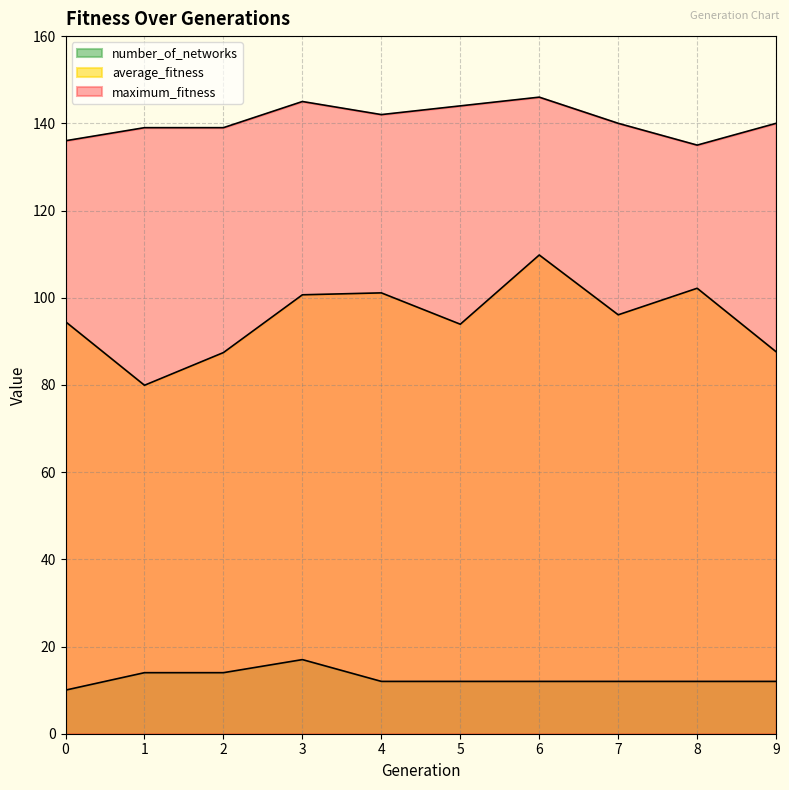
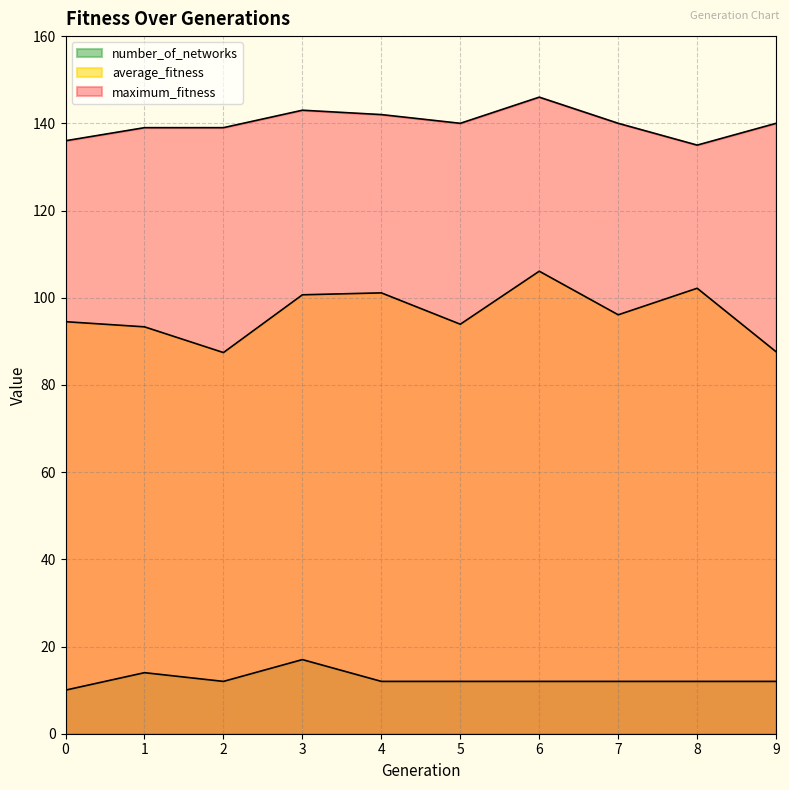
average_fitness, 1: 80 -> 93
number_of_networks, 2: 14 -> 12
maximum_fitness, 3: 145 -> 143
maximum_fitness, 5: 144 -> 140
average_fitness, 6: 110 -> 106
